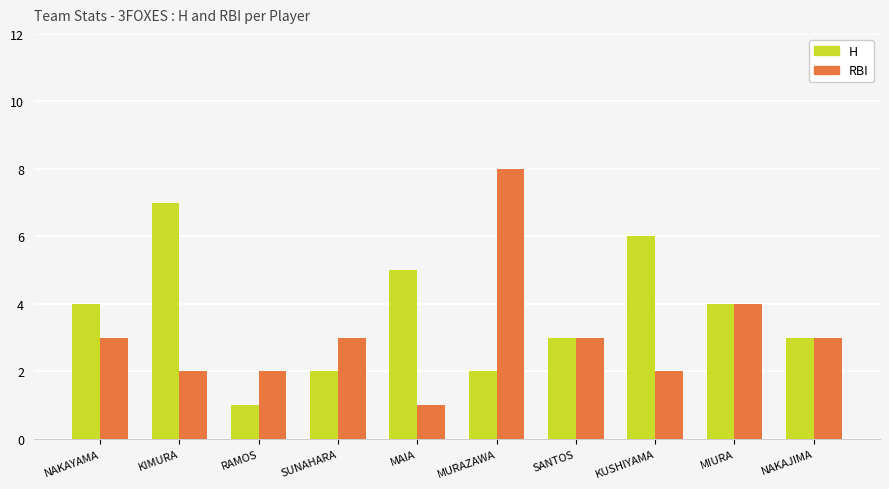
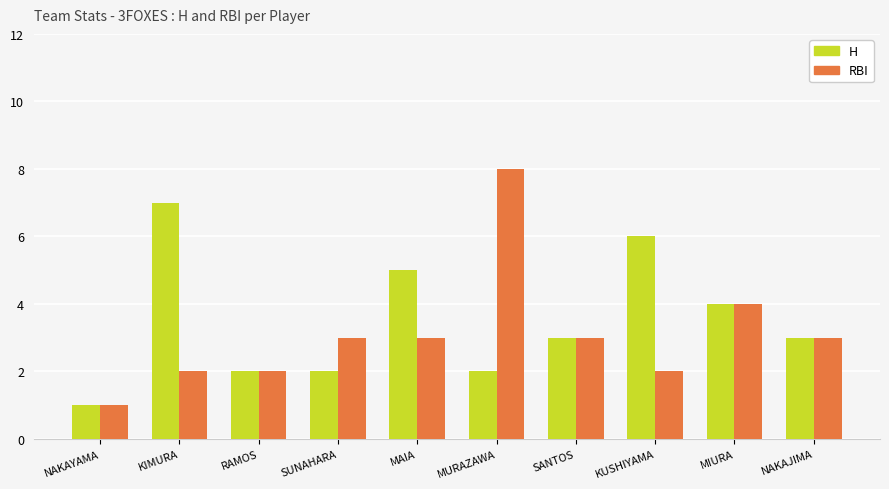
H, NAKAYAMA: 4 -> 1
RBI, NAKAYAMA: 3 -> 1
H, RAMOS: 1 -> 2
RBI, MAIA: 1 -> 3
